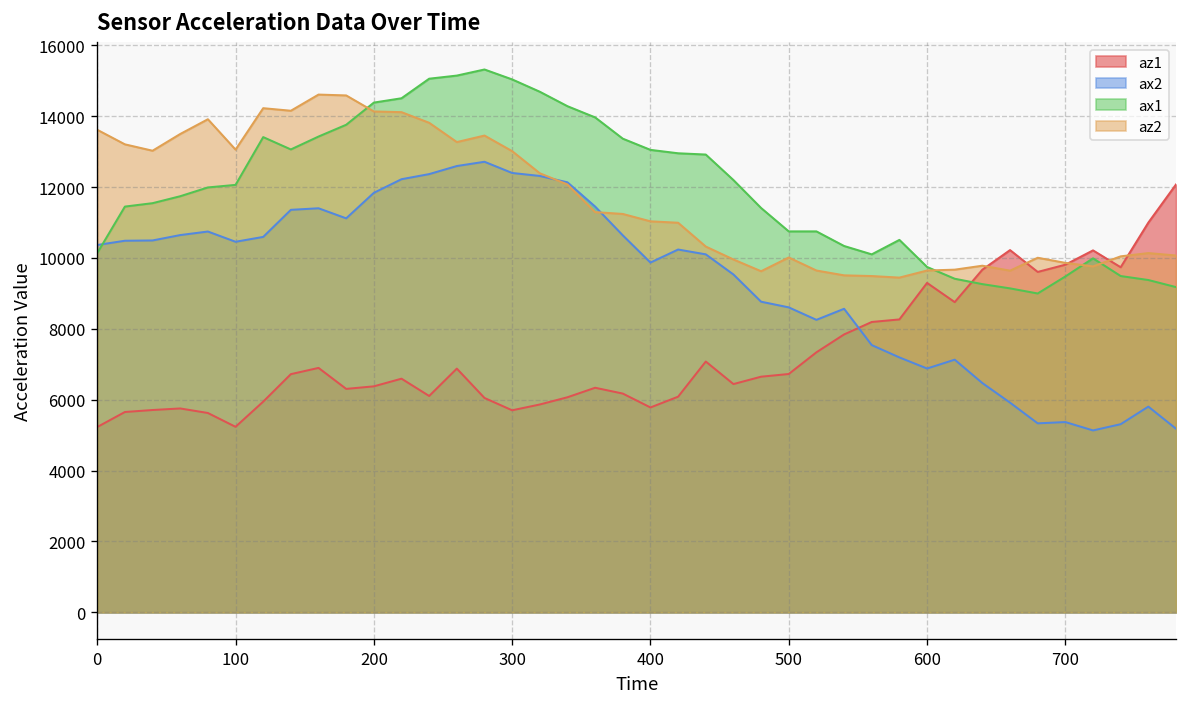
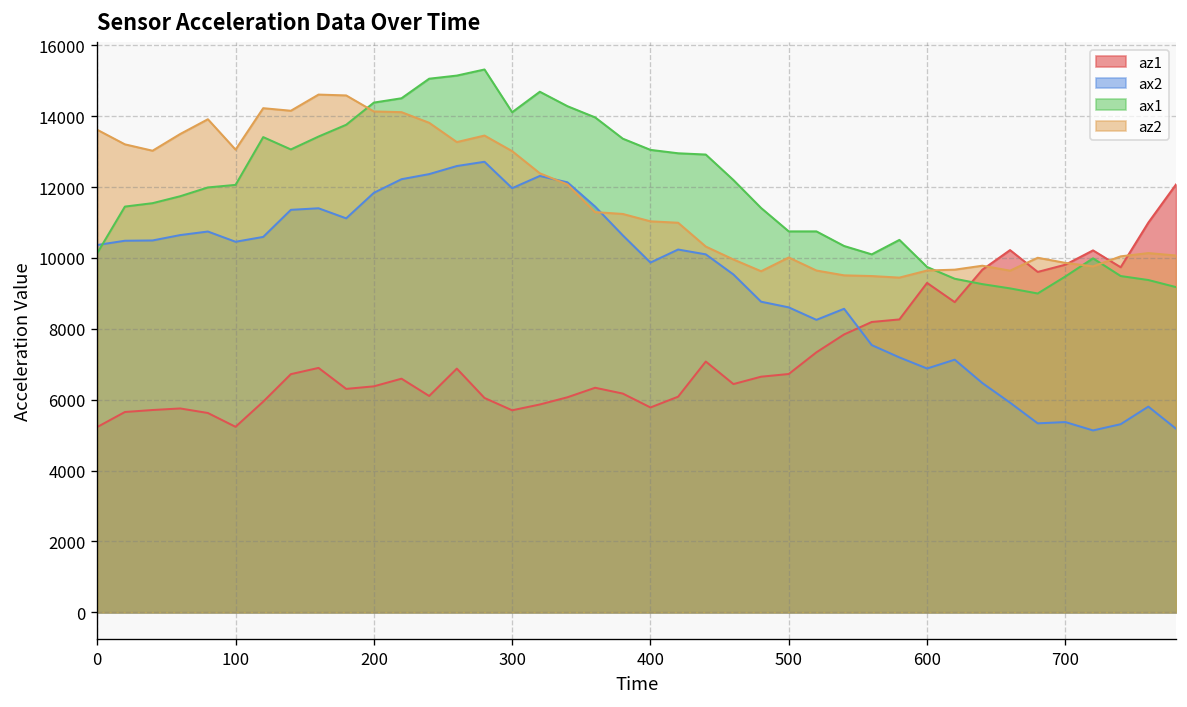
ax2, 300: 12400 -> 12000
ax1, 300: 15000 -> 14100
